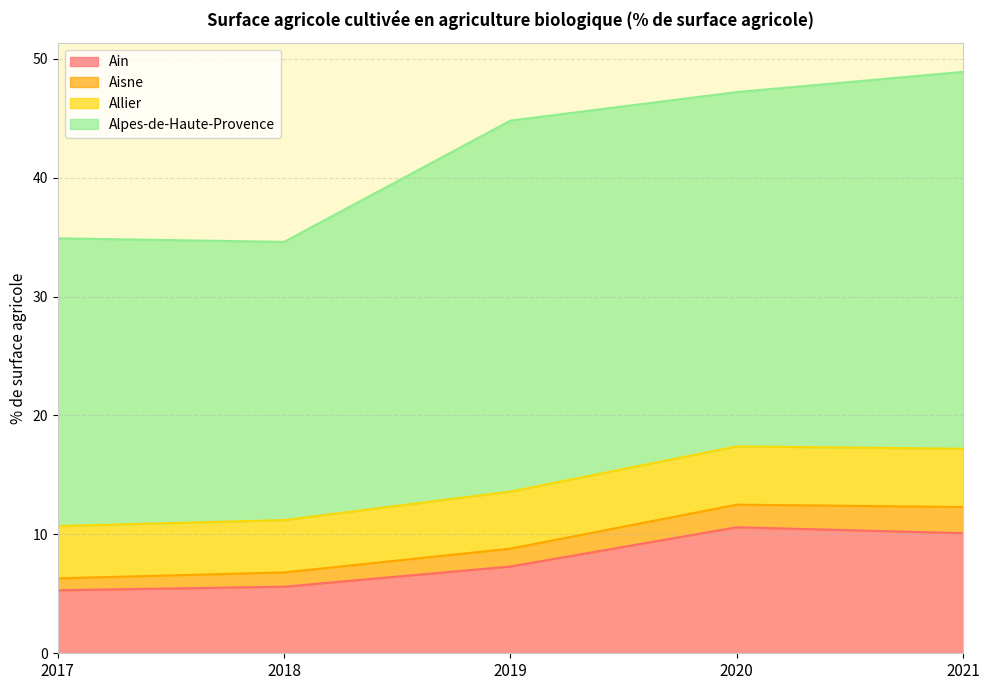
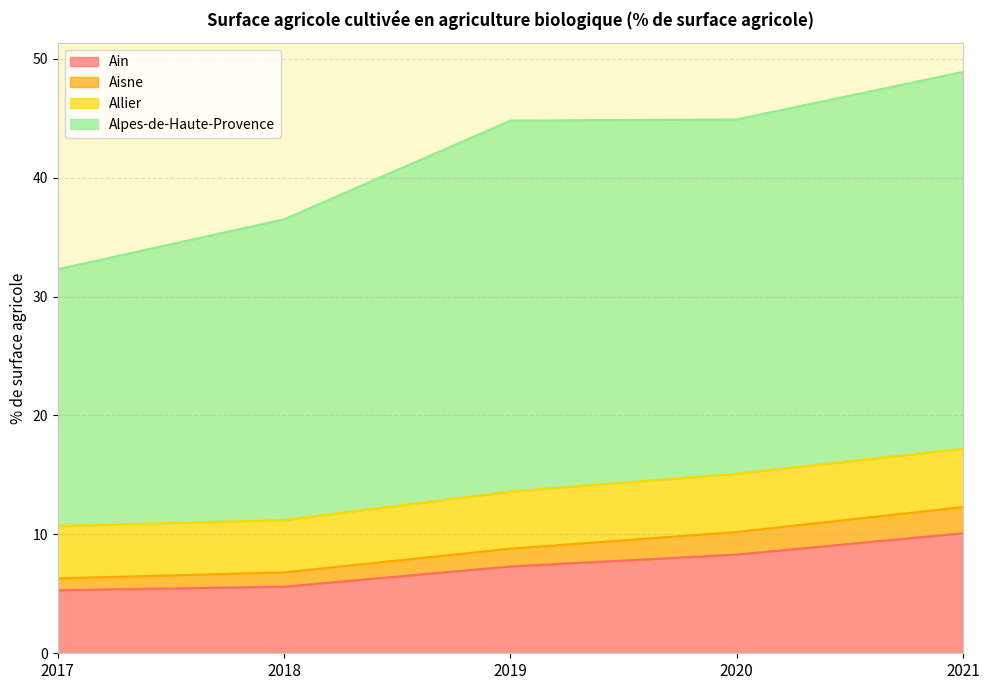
Alpes-de-Haute-Provence, 2017: 24.2 -> 21.6
Alpes-de-Haute-Provence, 2018: 23.4 -> 25.3
Ain, 2020: 10.6 -> 8.3
